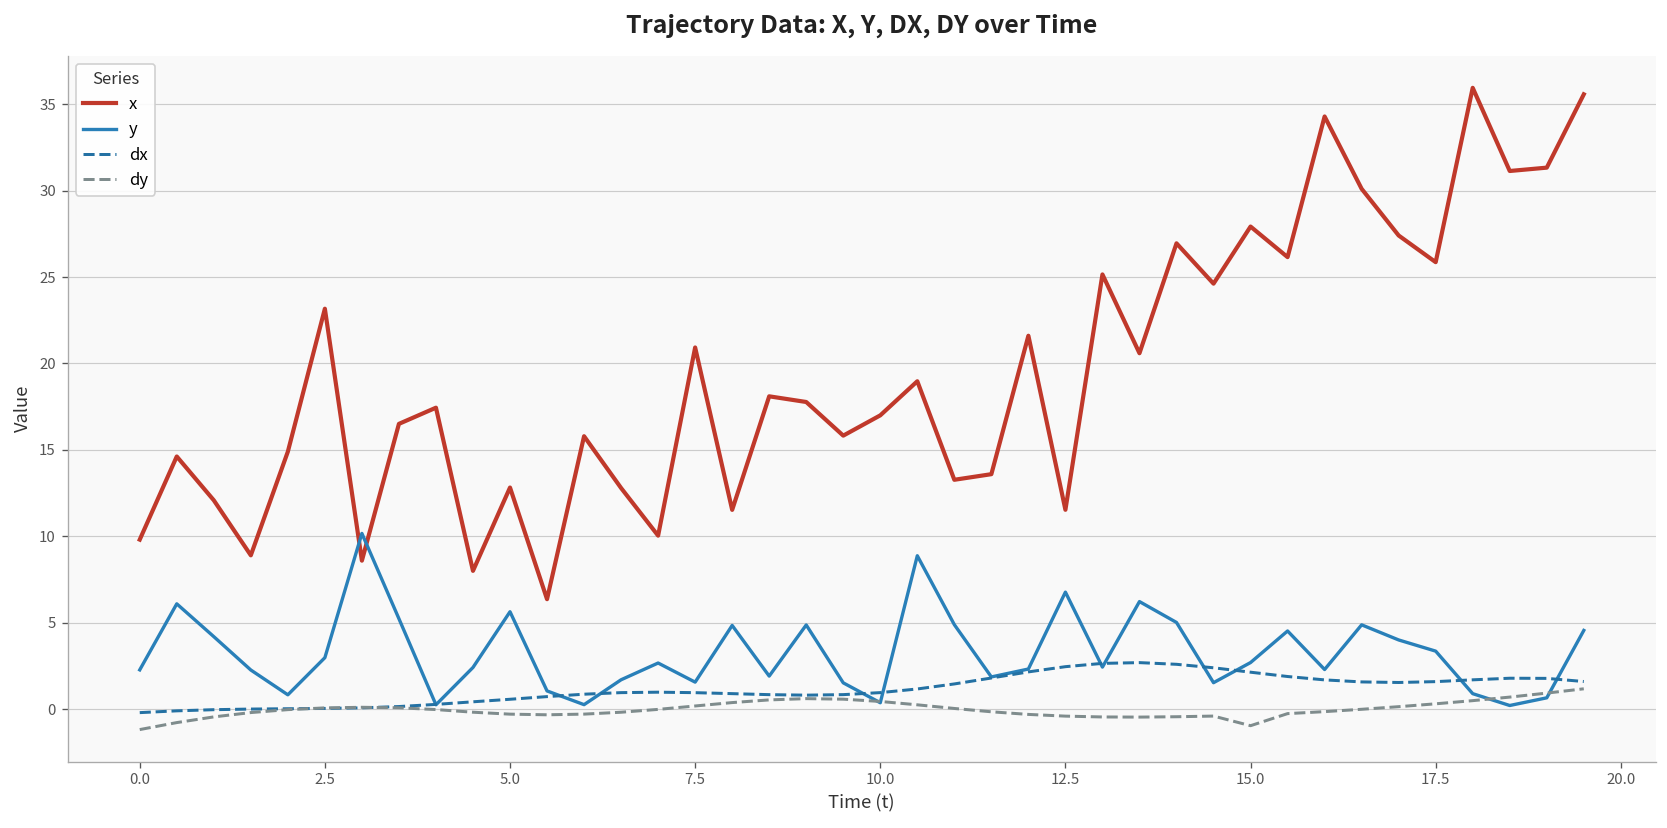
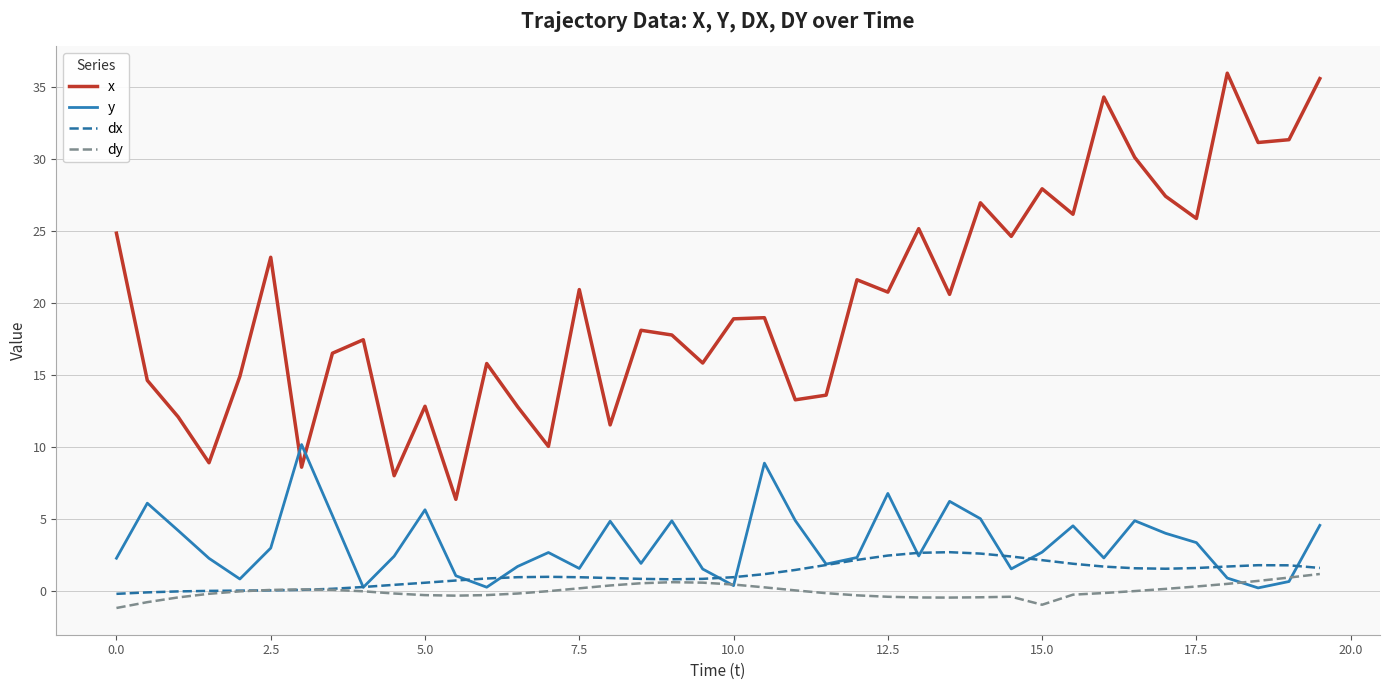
x, 0.0: 9.8 -> 24.8
x, 10.0: 17.0 -> 18.9
x, 12.5: 11.5 -> 20.7
